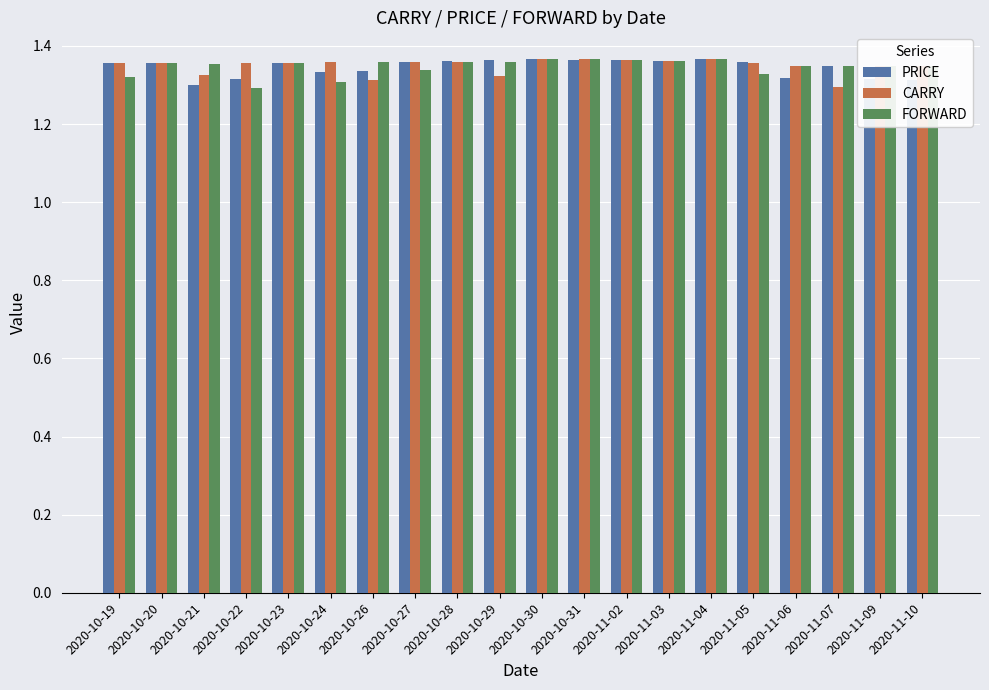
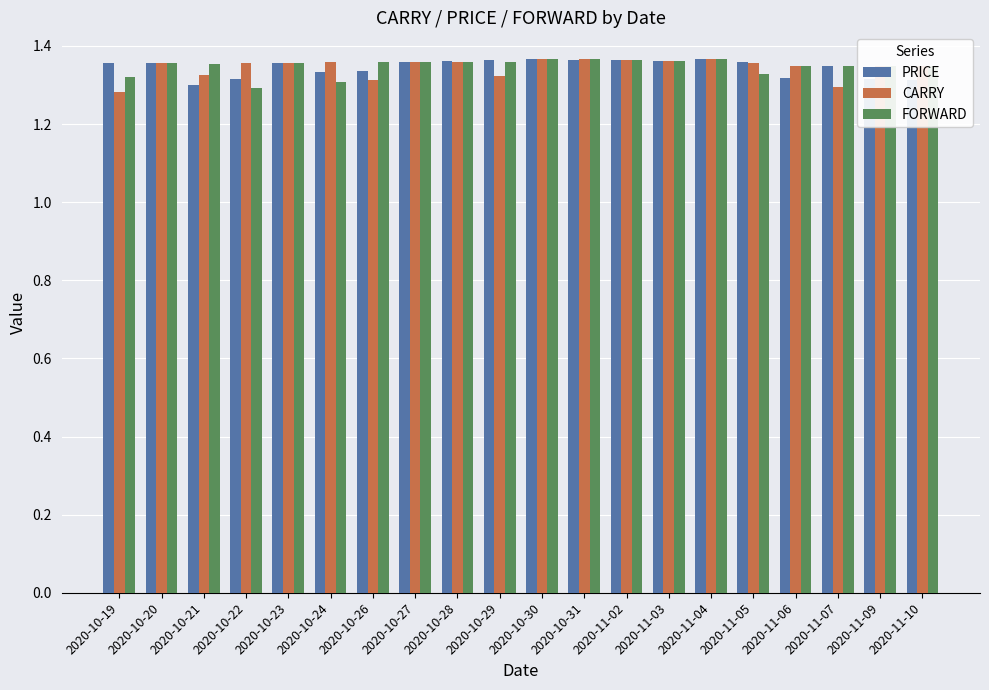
CARRY, 2020-10-19: 1.36 -> 1.28
FORWARD, 2020-10-27: 1.34 -> 1.36
